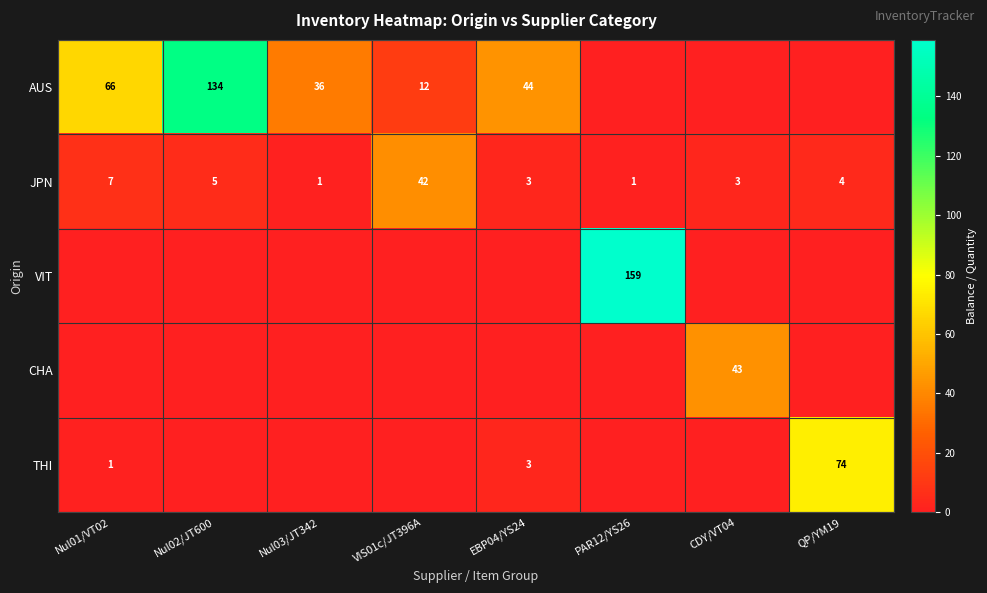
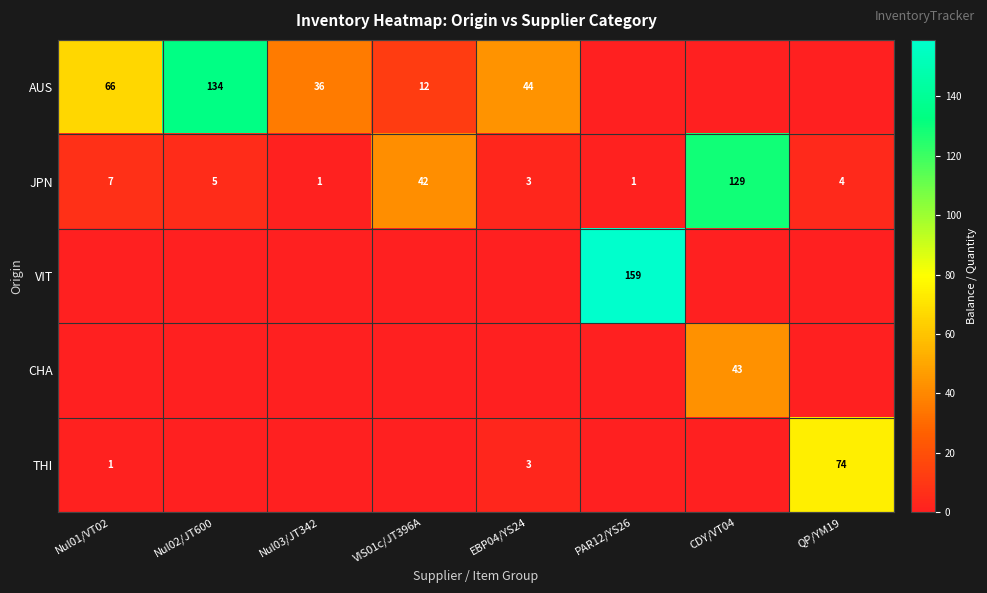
JPN, CDY/VT04: 3 -> 129
